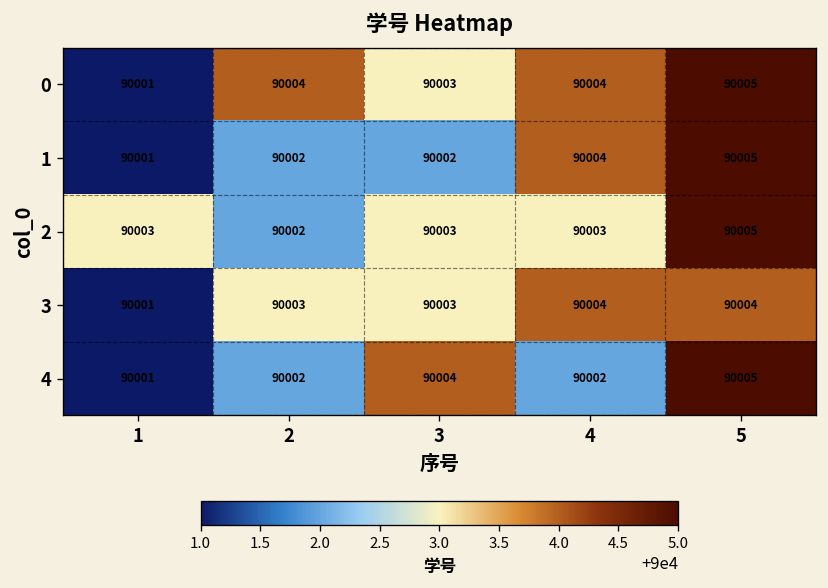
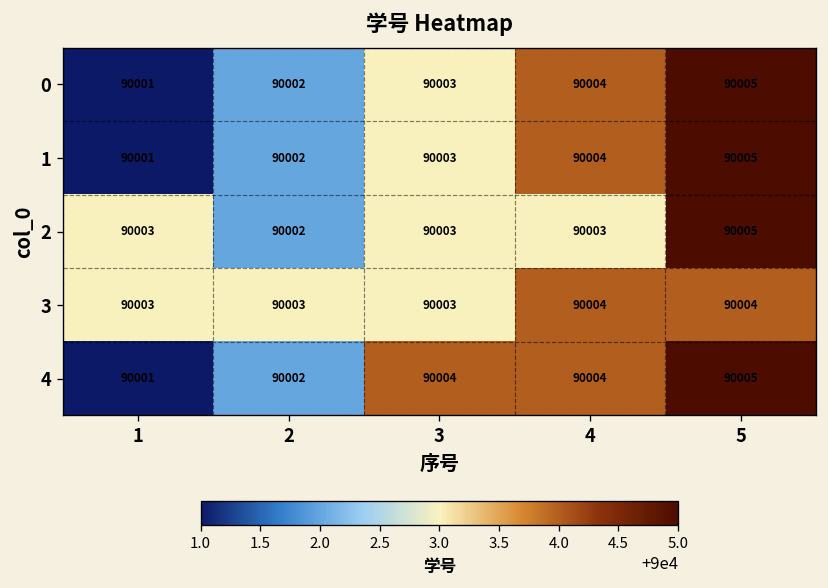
0, 2: 90004 -> 90002
1, 3: 90002 -> 90003
3, 1: 90001 -> 90003
4, 4: 90002 -> 90004
